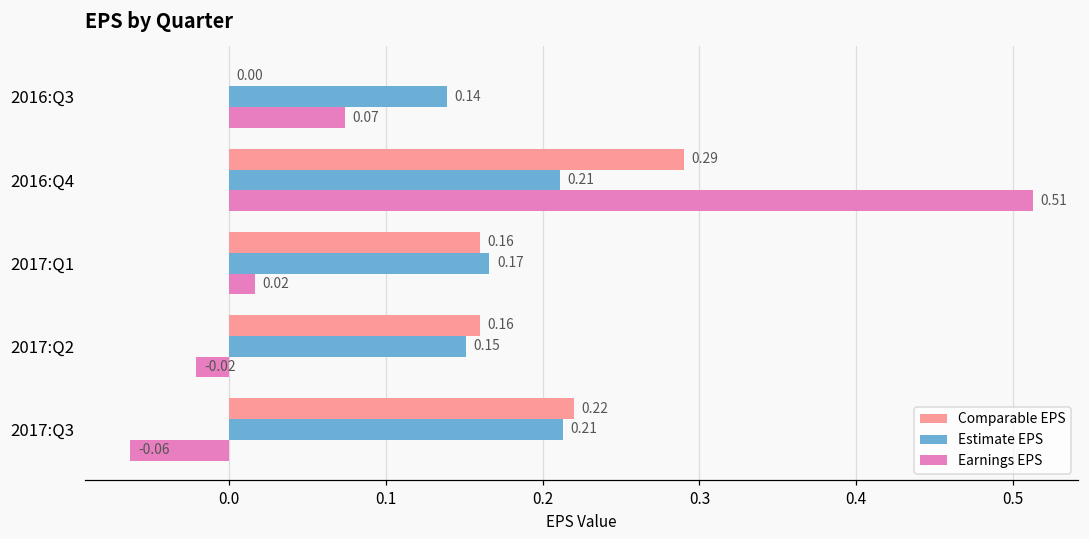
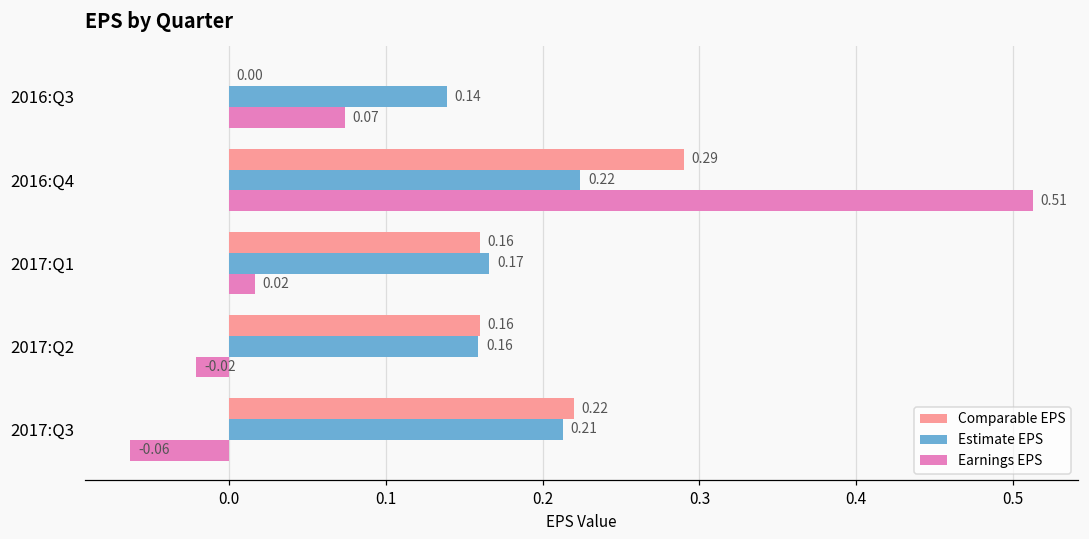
Estimate EPS, 2016:Q4: 0.21 -> 0.22
Estimate EPS, 2017:Q2: 0.15 -> 0.16
